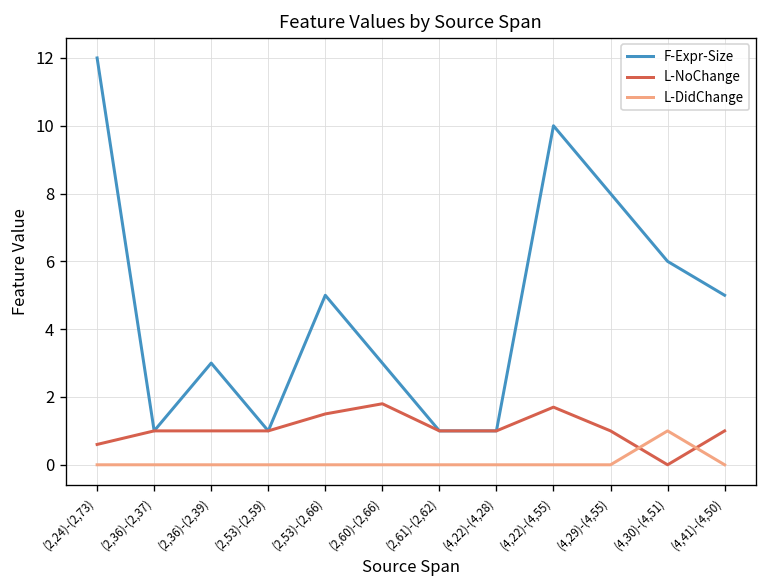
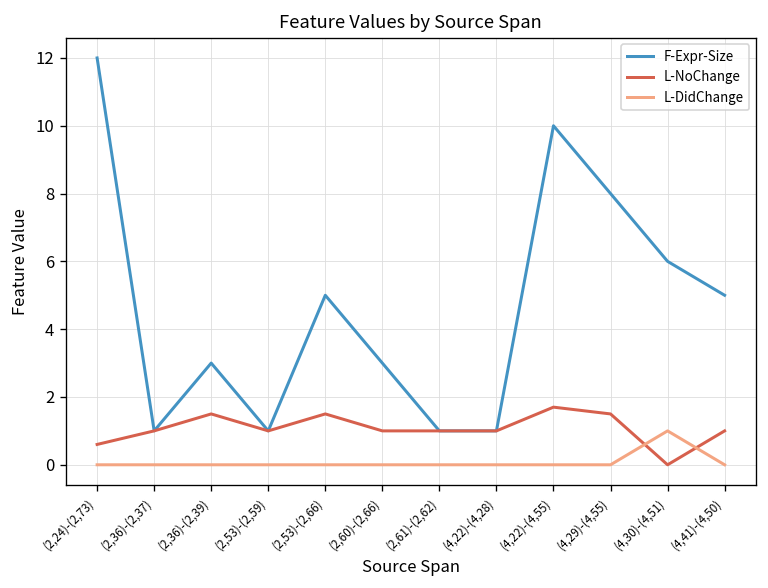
L-NoChange, (2,36)-(2,39): 1.0 -> 1.5
L-NoChange, (2,60)-(2,66): 1.8 -> 1.0
L-NoChange, (4,29)-(4,55): 1.0 -> 1.5
